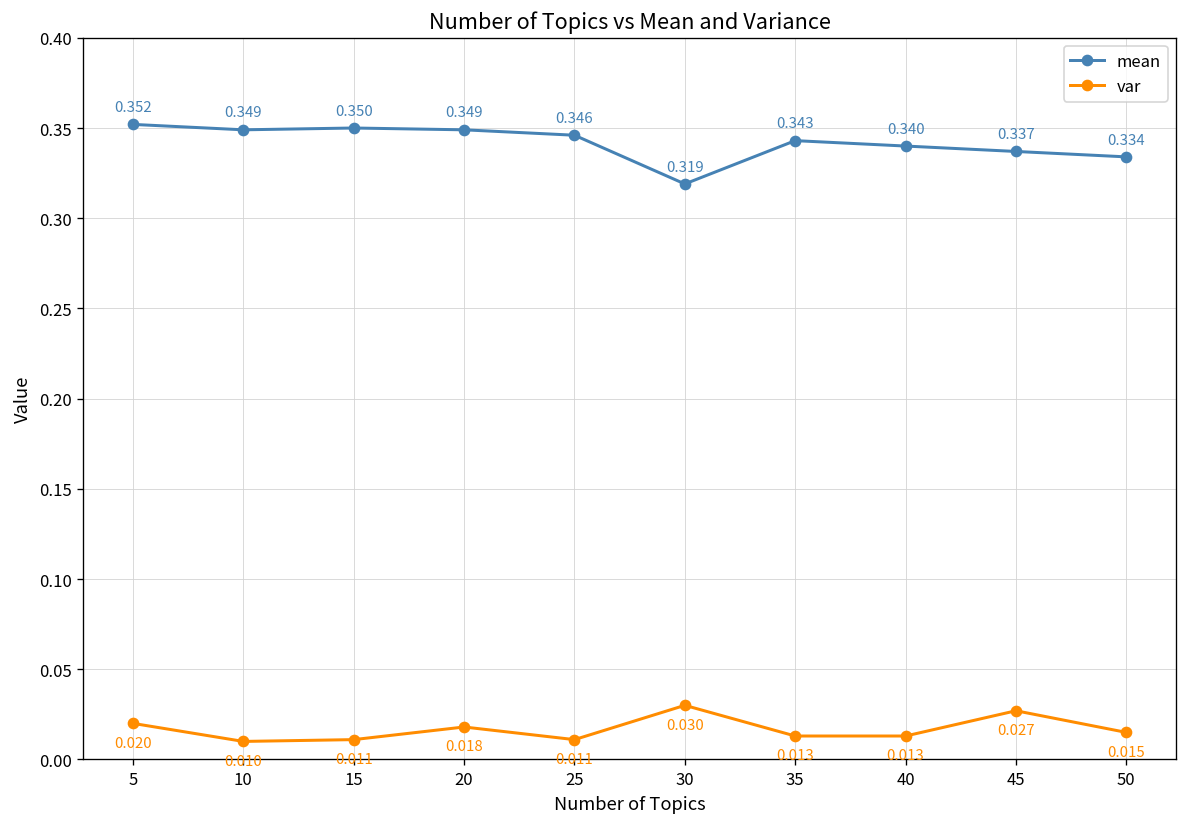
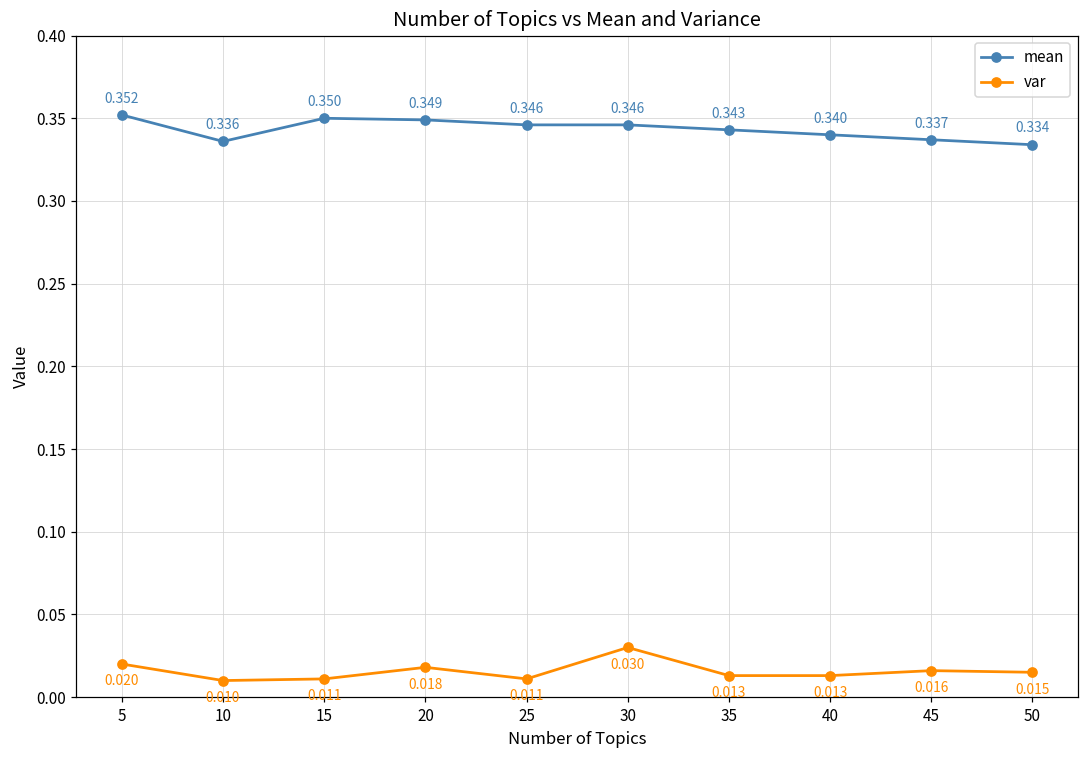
mean, 10: 0.349 -> 0.336
mean, 30: 0.319 -> 0.346
var, 45: 0.027 -> 0.016
